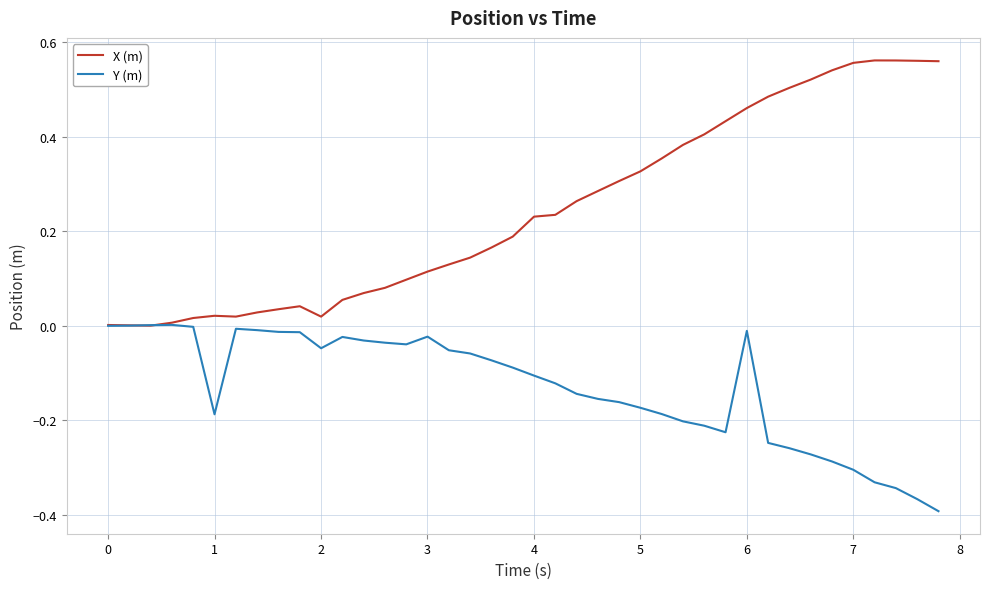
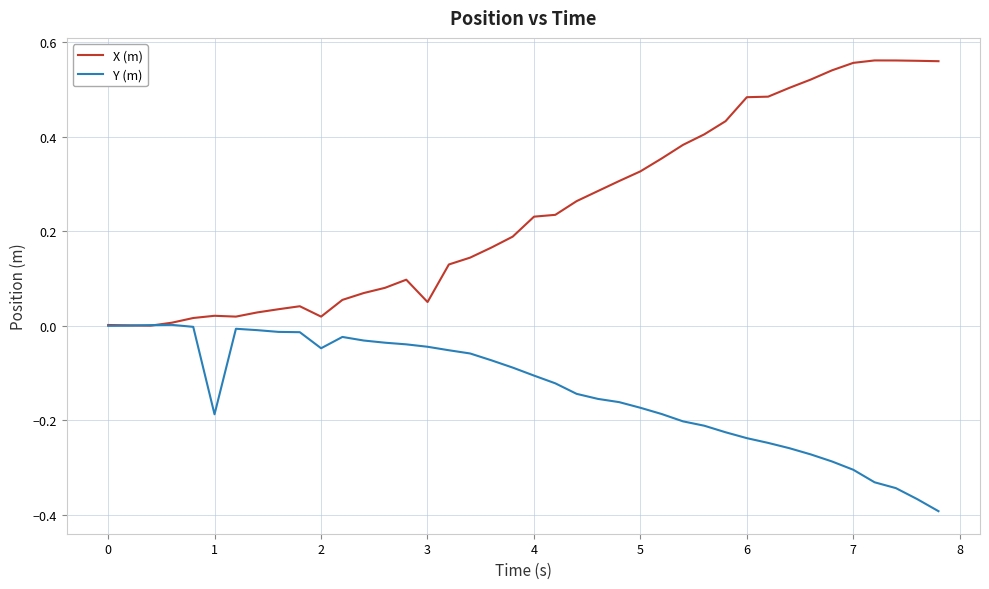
X (m), 3: 0.11 -> 0.05
Y (m), 3: -0.02 -> -0.04
X (m), 6: 0.46 -> 0.48
Y (m), 6: -0.01 -> -0.24
